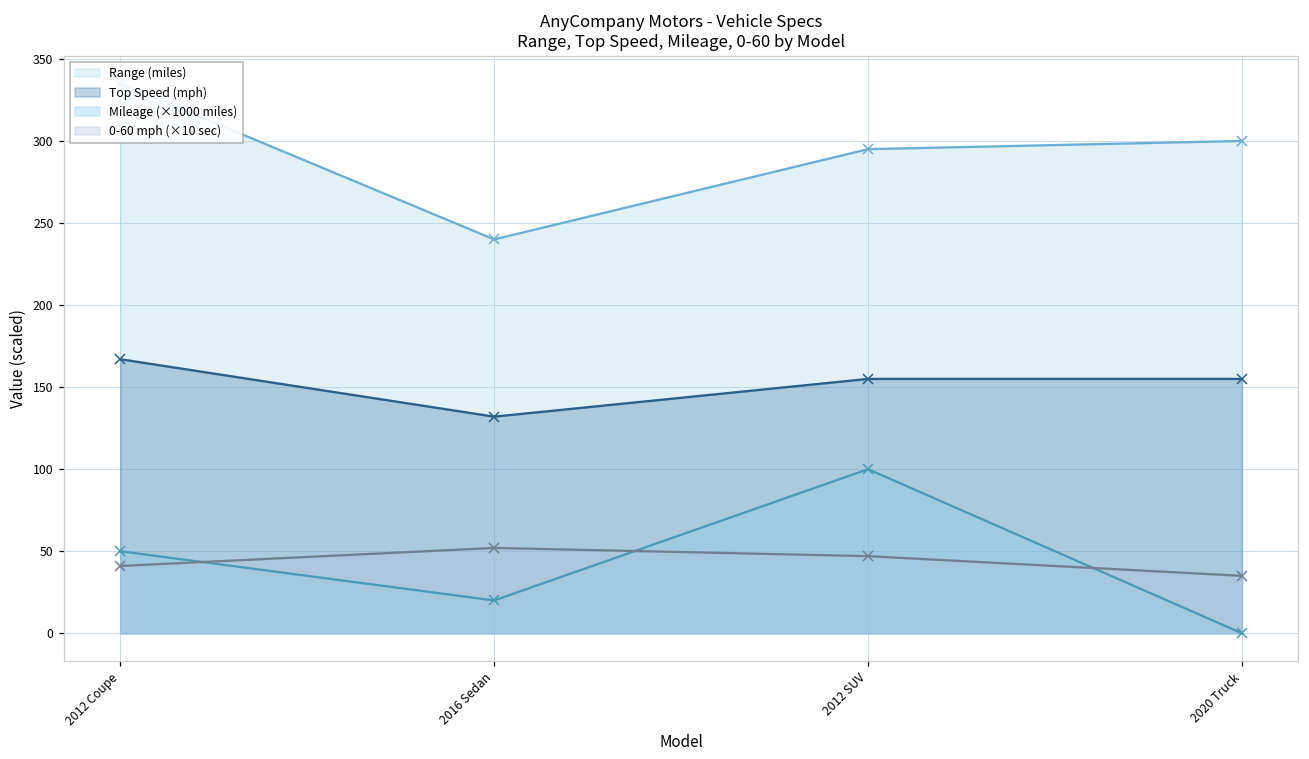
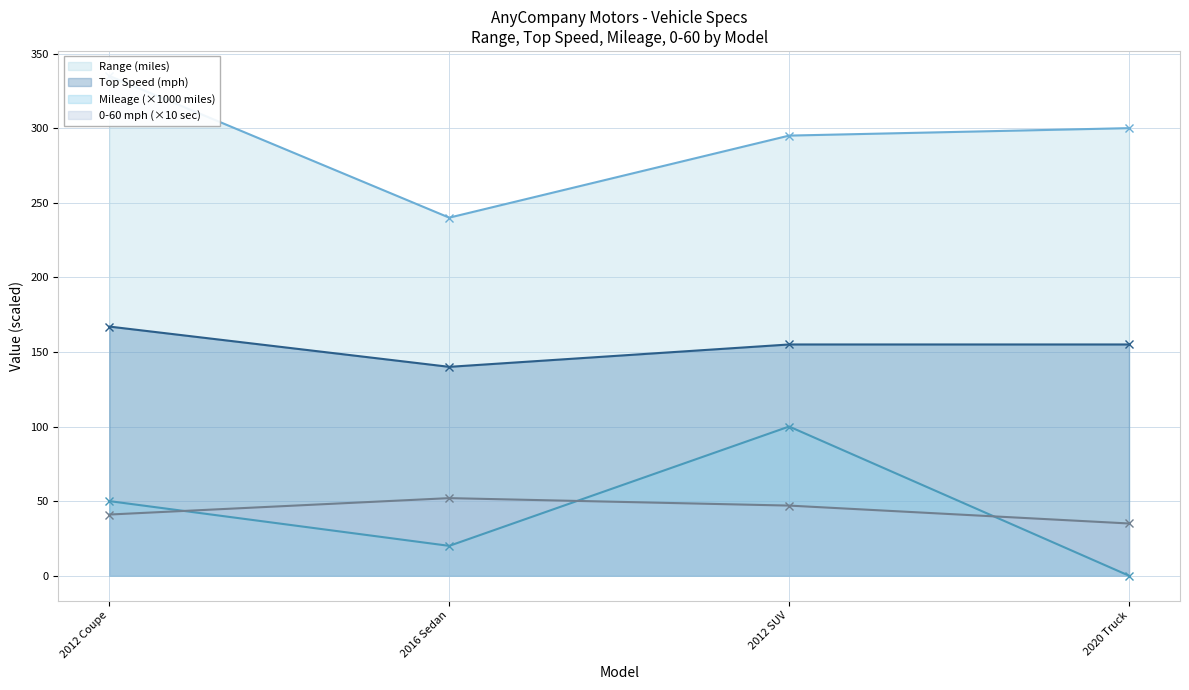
Top Speed (mph), 2016 Sedan: 132 -> 140
